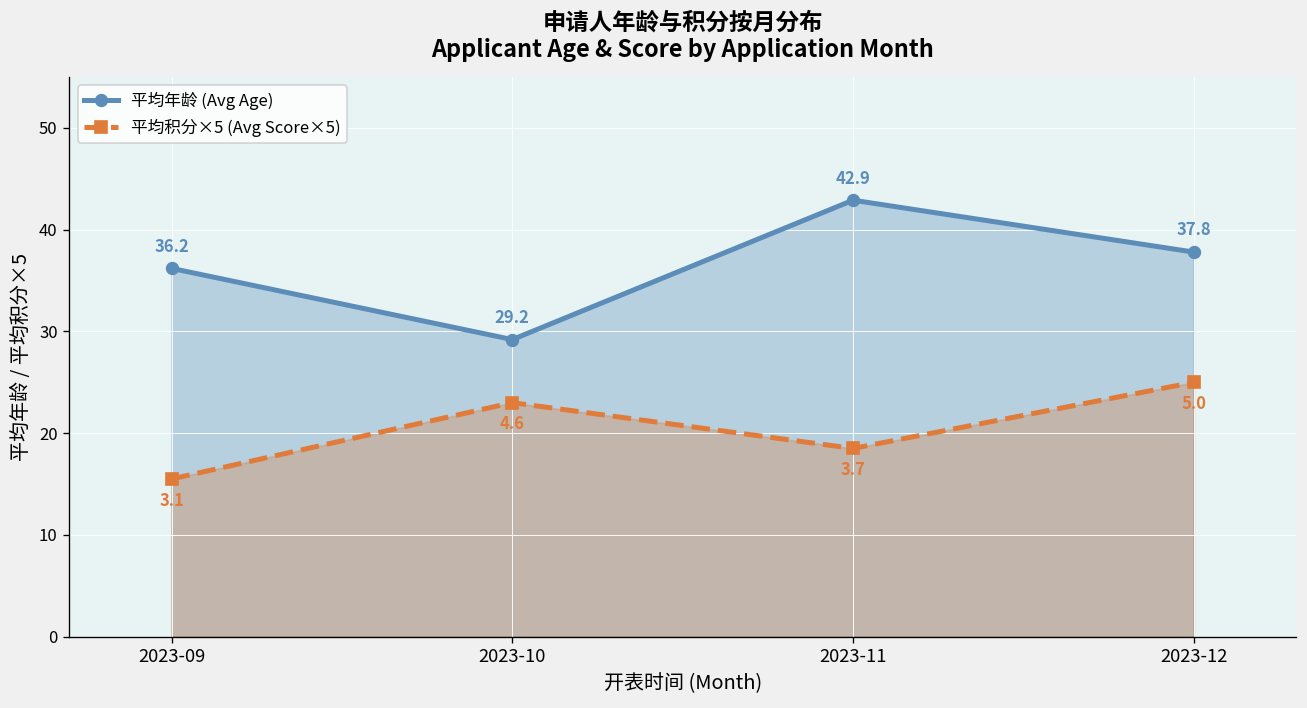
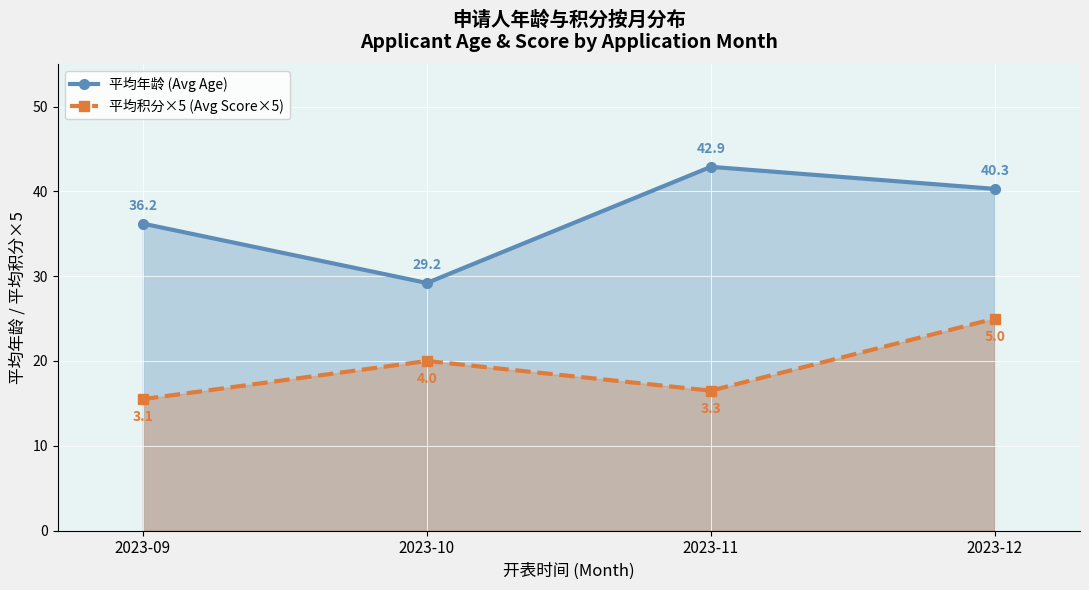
平均积分×5 (Avg Score×5), 2023-10: 4.6 -> 4.0
平均积分×5 (Avg Score×5), 2023-11: 3.7 -> 3.3
平均年龄 (Avg Age), 2023-12: 37.8 -> 40.3
